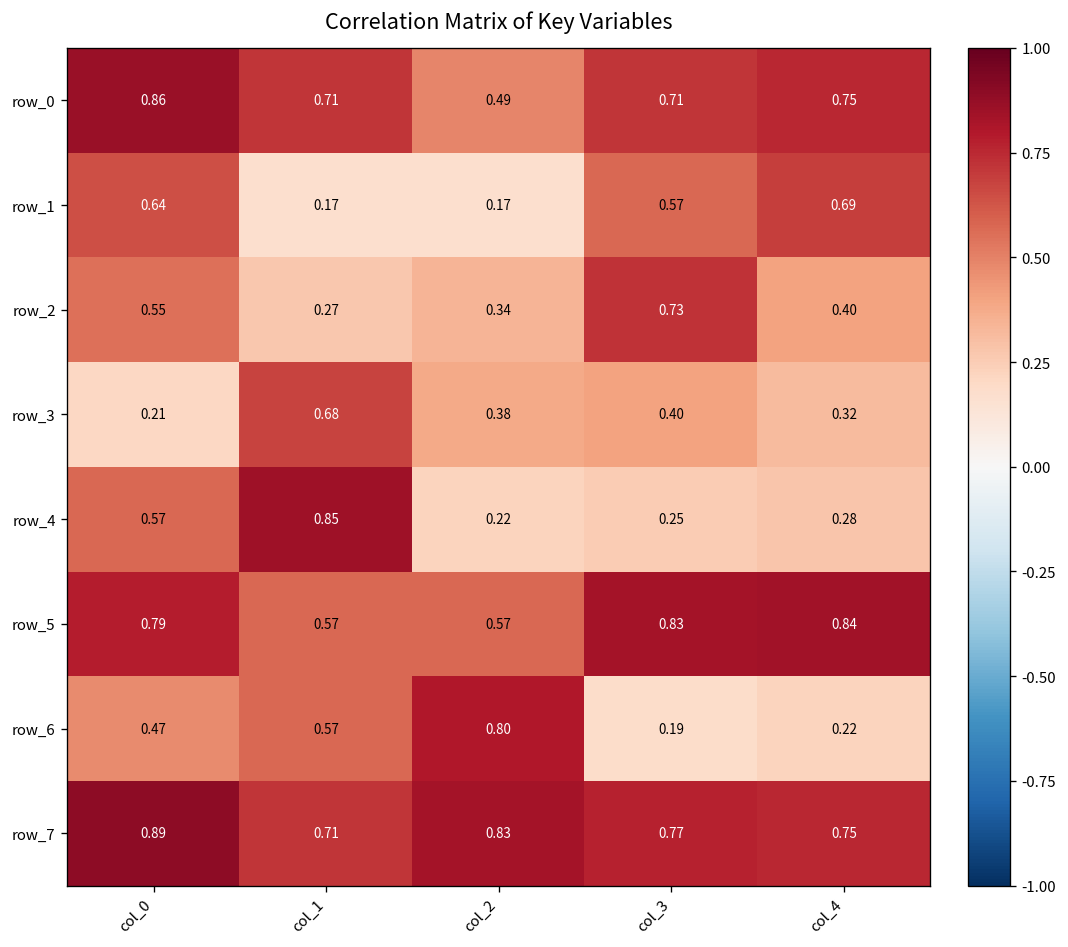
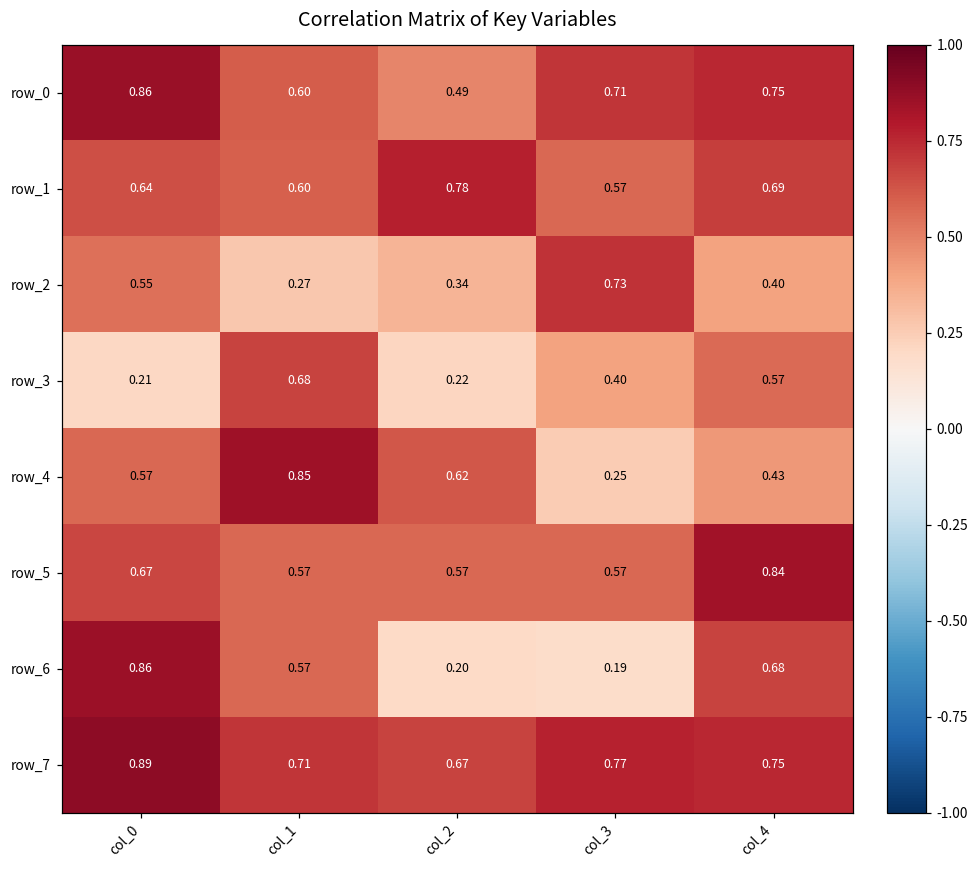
row_0, col_1: 0.71 -> 0.60
row_1, col_1: 0.17 -> 0.60
row_1, col_2: 0.17 -> 0.78
row_3, col_2: 0.38 -> 0.22
row_3, col_4: 0.32 -> 0.57
row_4, col_2: 0.22 -> 0.62
row_4, col_4: 0.28 -> 0.43
row_5, col_0: 0.79 -> 0.67
row_5, col_3: 0.83 -> 0.57
row_6, col_0: 0.47 -> 0.86
row_6, col_2: 0.80 -> 0.20
row_6, col_4: 0.22 -> 0.68
row_7, col_2: 0.83 -> 0.67
